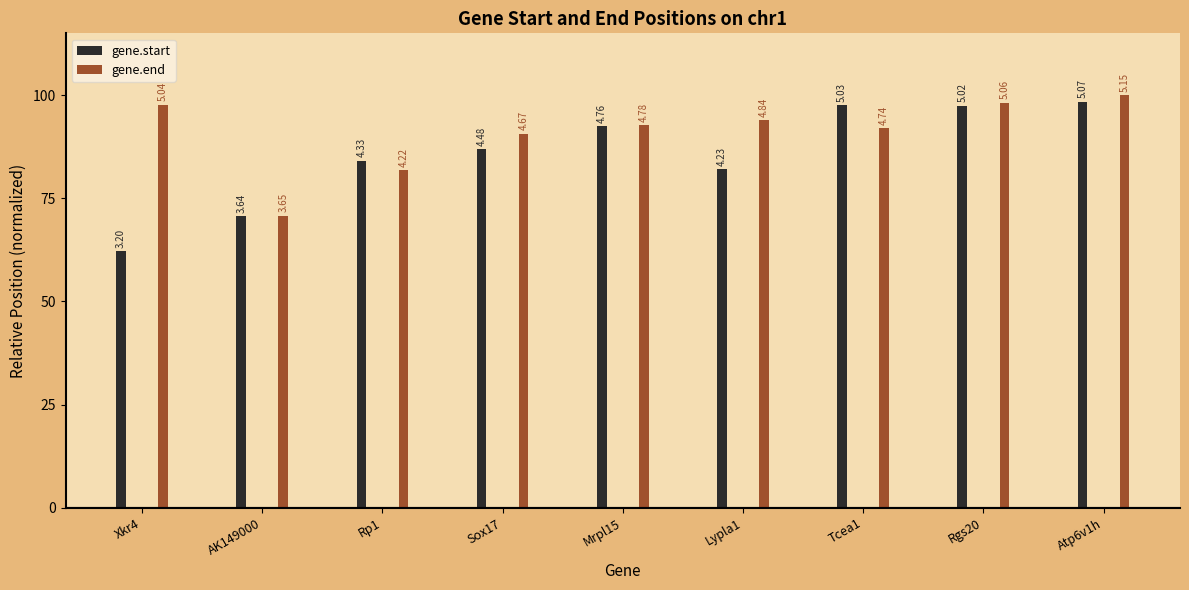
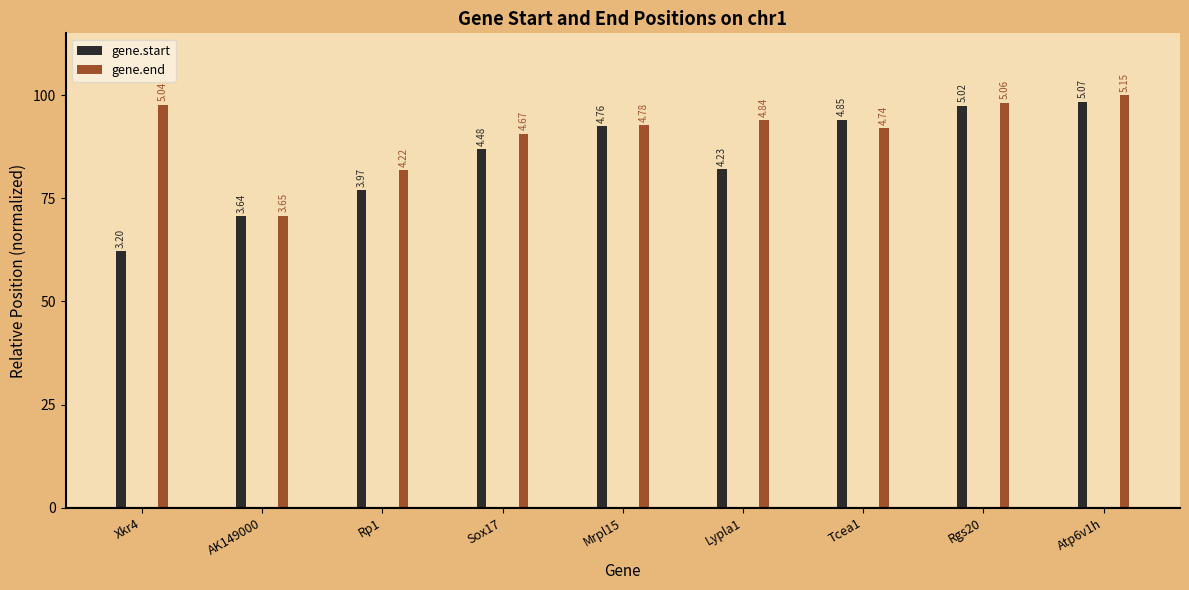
gene.start, Rp1: 4.33 -> 3.97
gene.start, Tcea1: 5.03 -> 4.85
